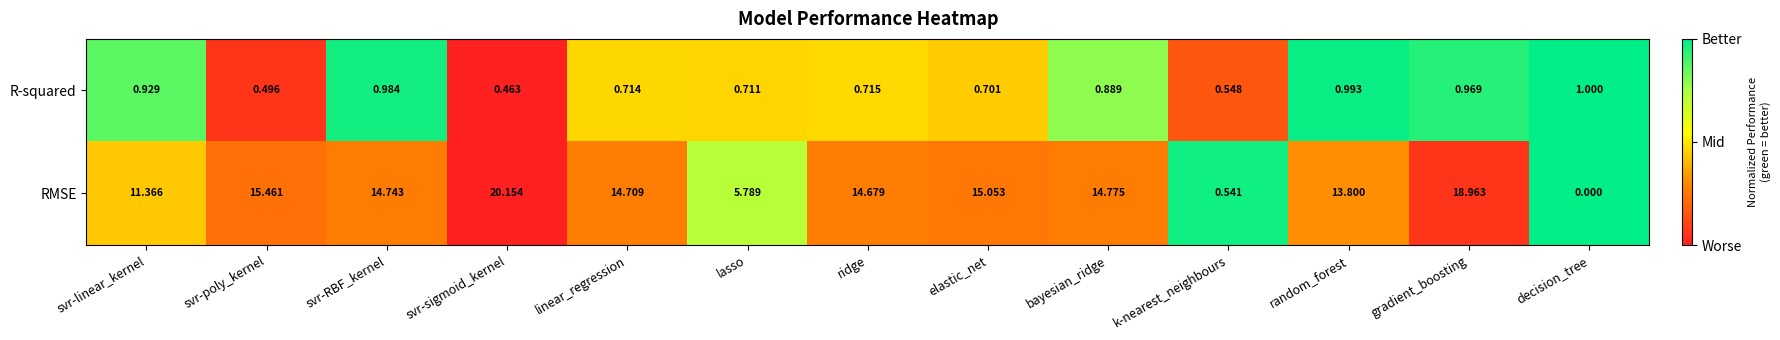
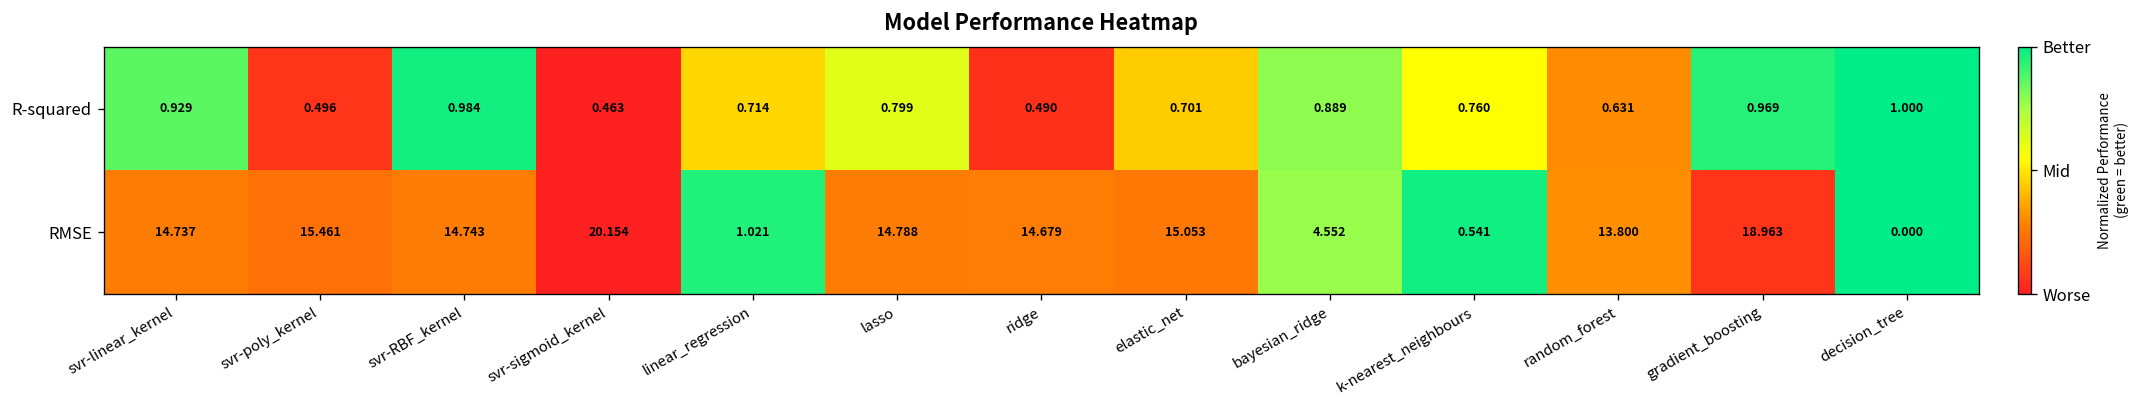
R-squared, lasso: 0.711 -> 0.799
R-squared, ridge: 0.715 -> 0.490
R-squared, k-nearest_neighbours: 0.548 -> 0.760
R-squared, random_forest: 0.993 -> 0.631
RMSE, svr-linear_kernel: 11.366 -> 14.737
RMSE, linear_regression: 14.709 -> 1.021
RMSE, lasso: 5.789 -> 14.788
RMSE, bayesian_ridge: 14.775 -> 4.552
